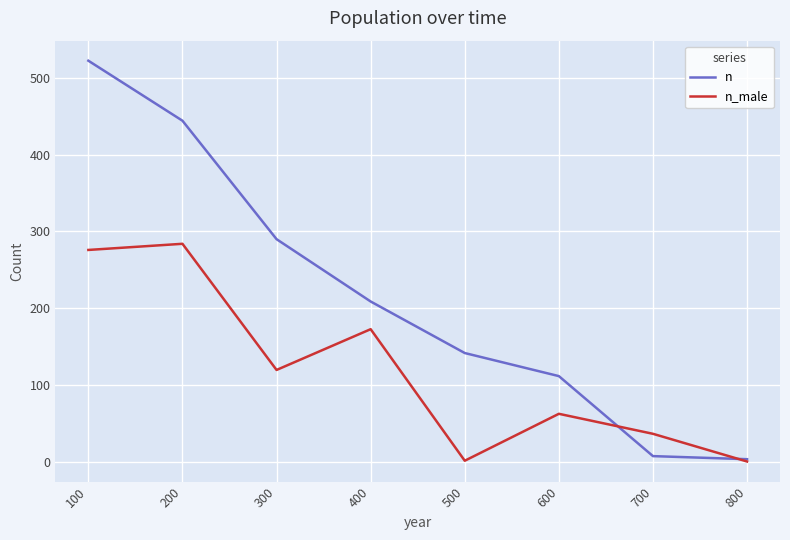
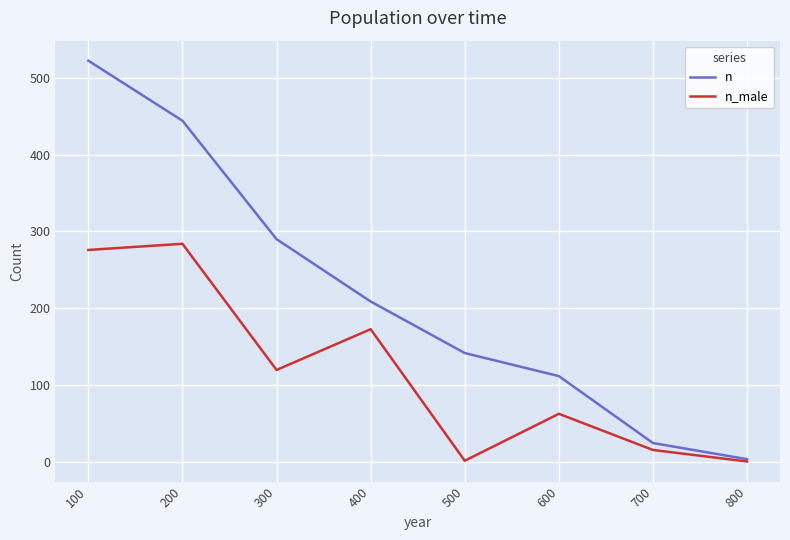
n, 700: 10 -> 30
n_male, 700: 40 -> 20
